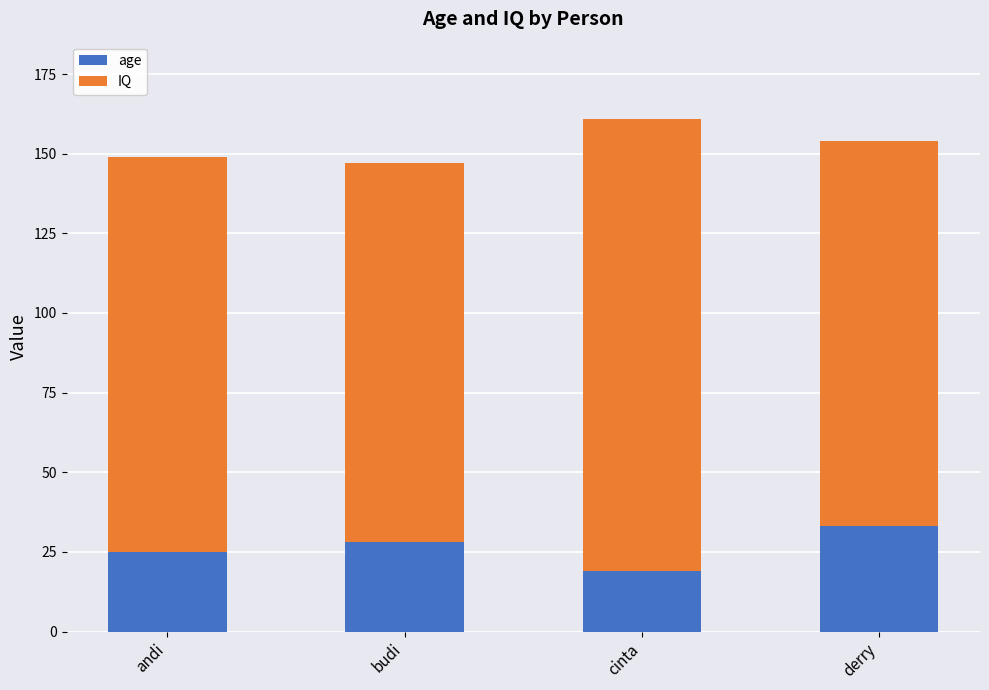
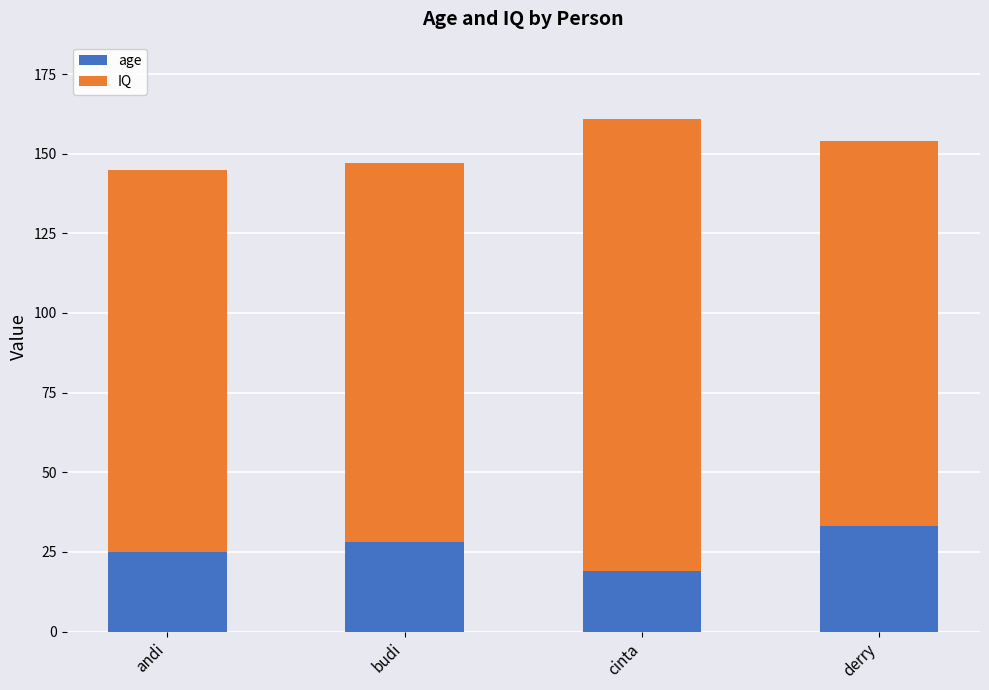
IQ, andi: 124 -> 120
